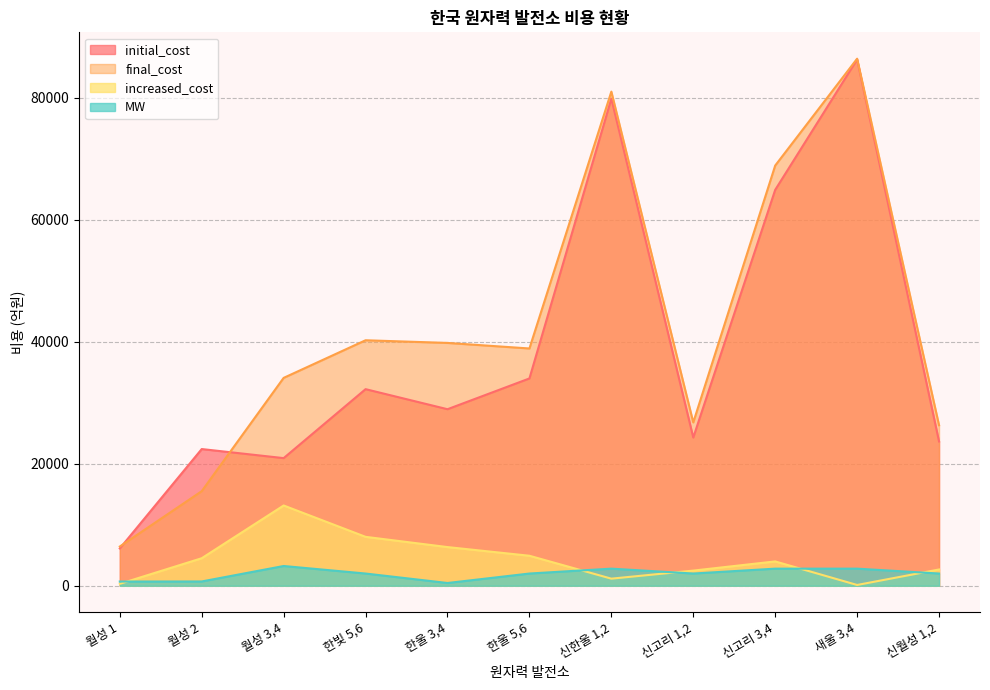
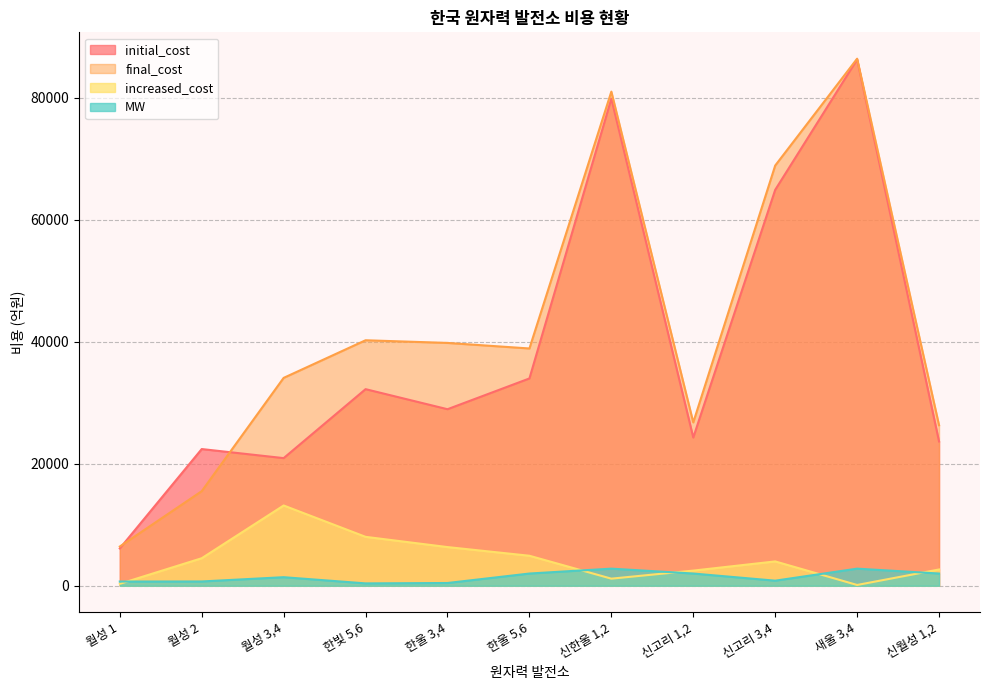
MW, 월성 3,4: 3000 -> 1000
MW, 한빛 5,6: 2000 -> 0
MW, 신고리 3,4: 3000 -> 1000
